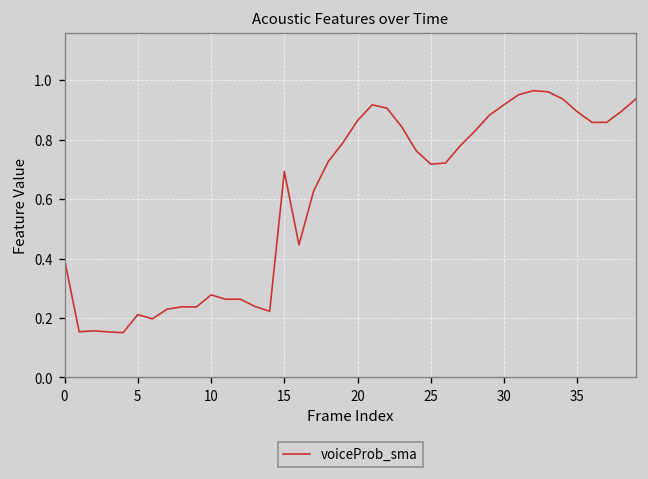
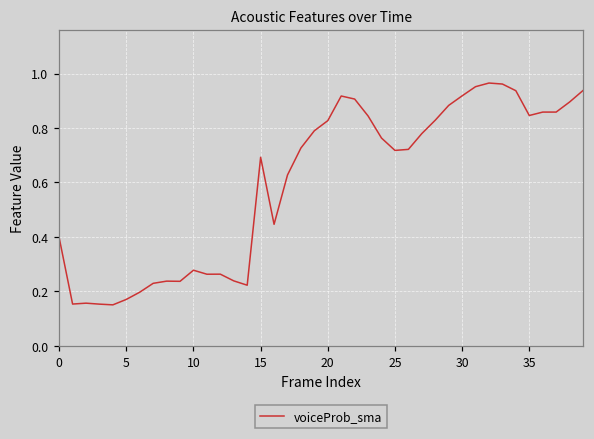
5: 0.21 -> 0.17
20: 0.86 -> 0.83
35: 0.89 -> 0.85
